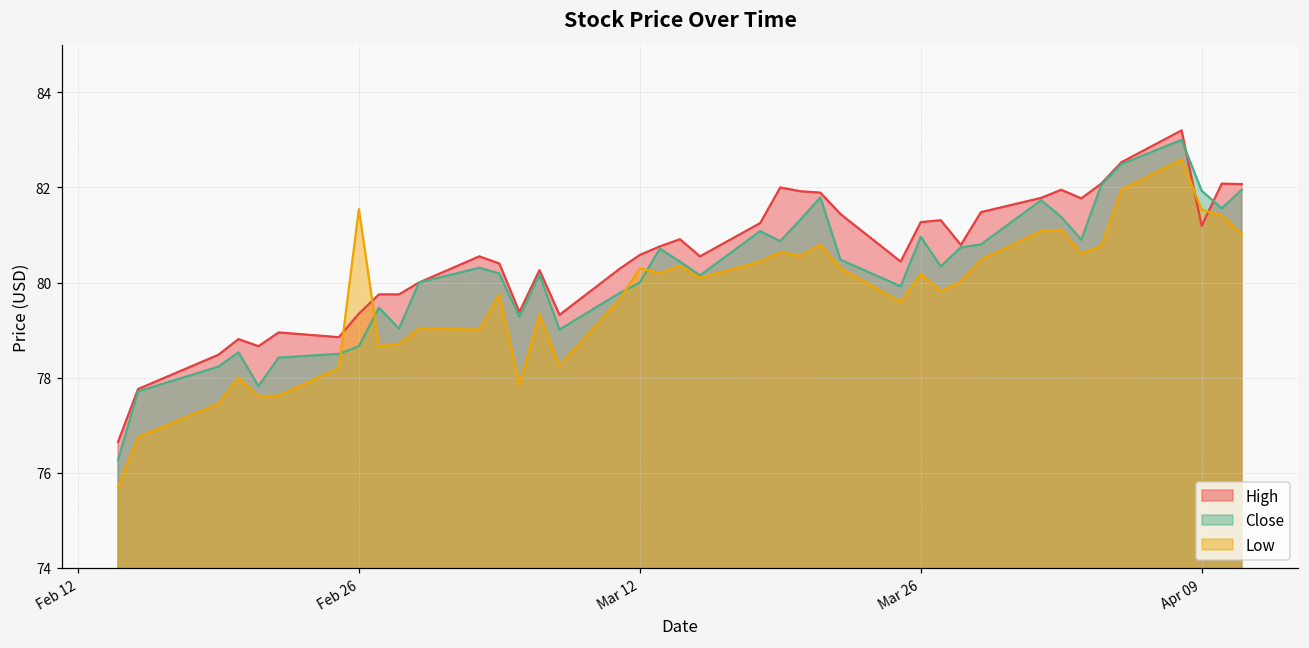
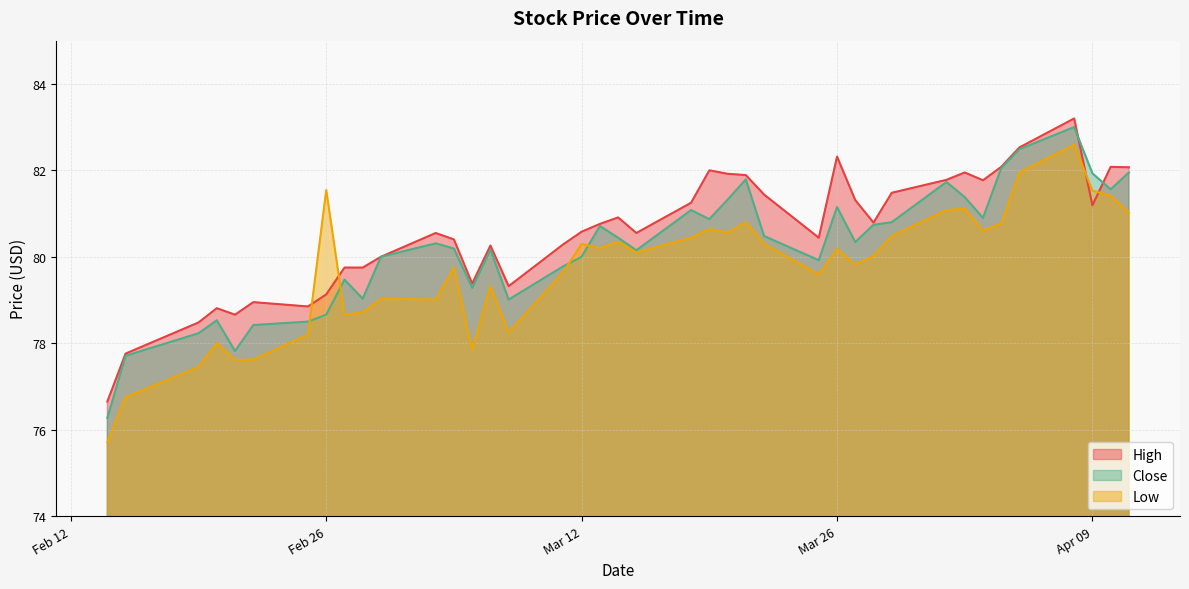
High, Feb 26: 79.3 -> 79.1
High, Mar 26: 81.3 -> 82.3
Close, Mar 26: 81.0 -> 81.2
